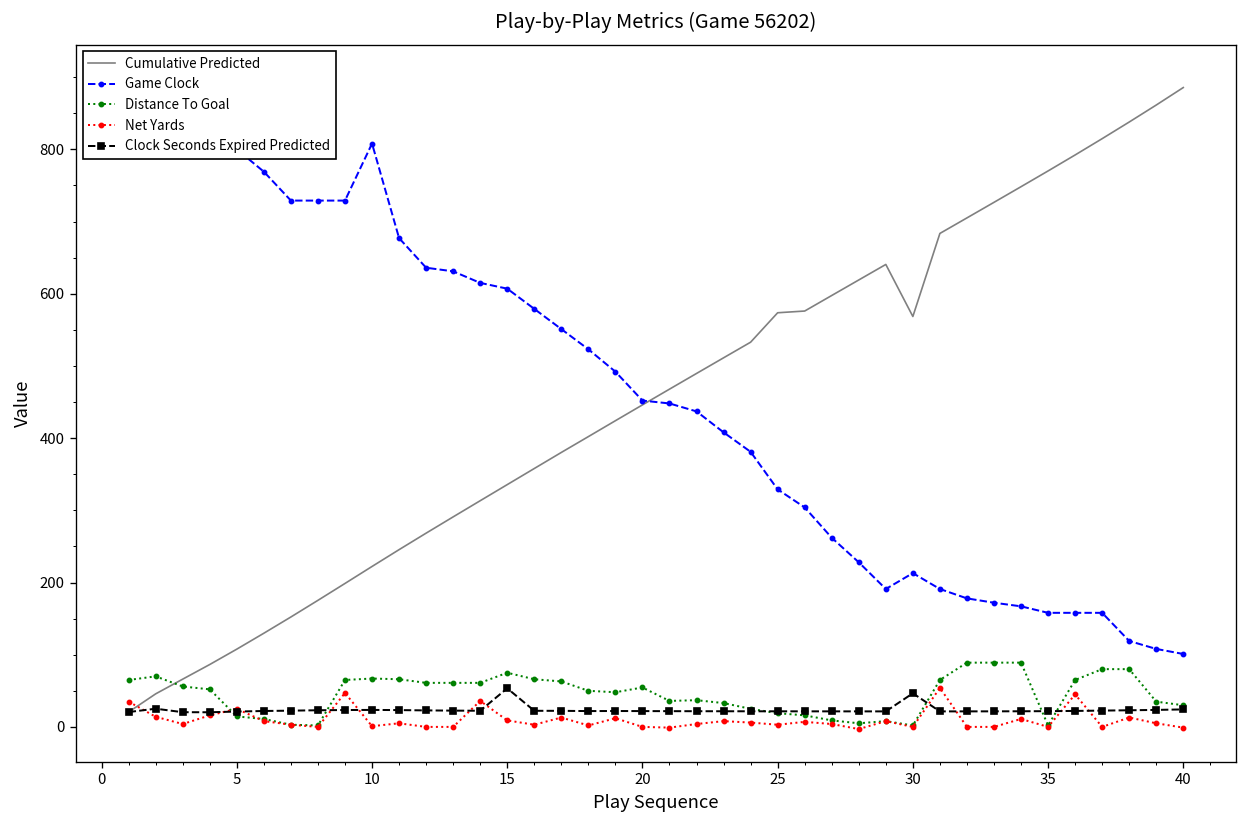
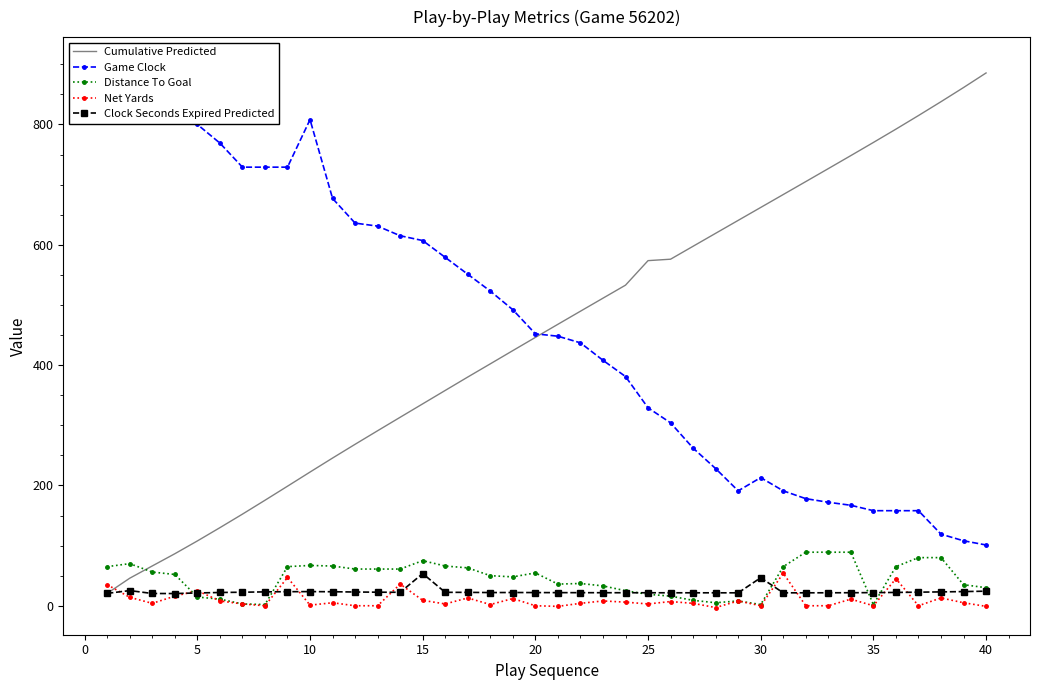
Cumulative Predicted, 30: 570 -> 660
